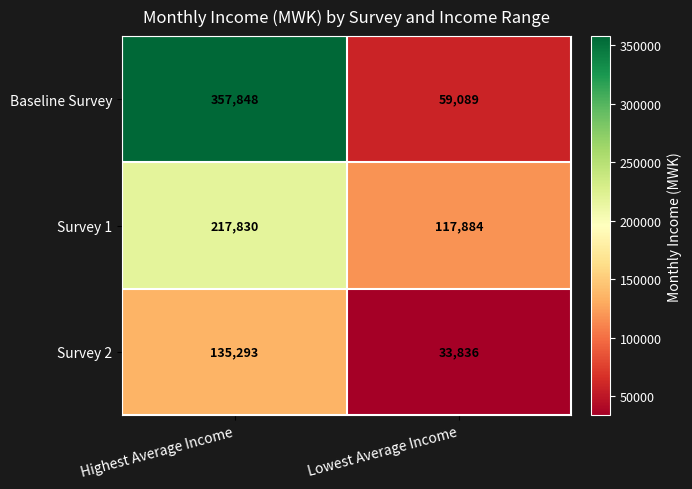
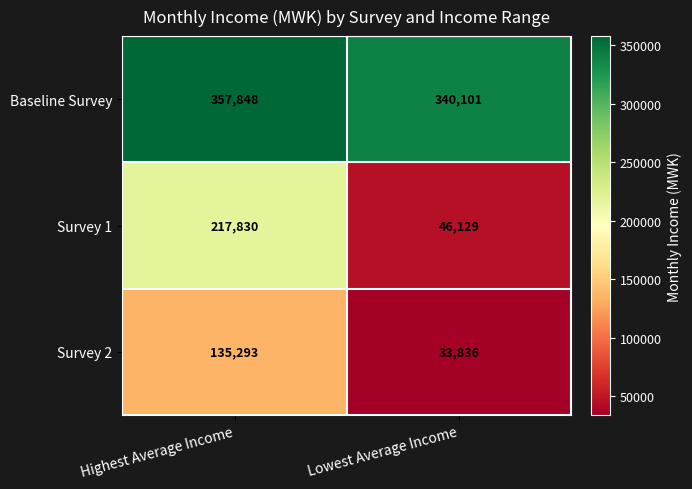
Baseline Survey, Lowest Average Income: 59,089 -> 340,101
Survey 1, Lowest Average Income: 117,884 -> 46,129
